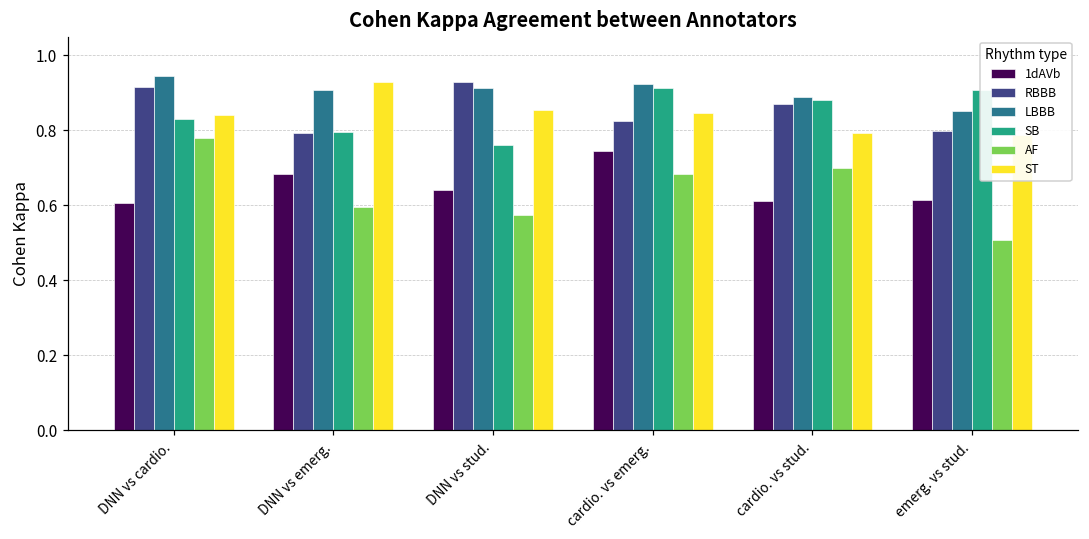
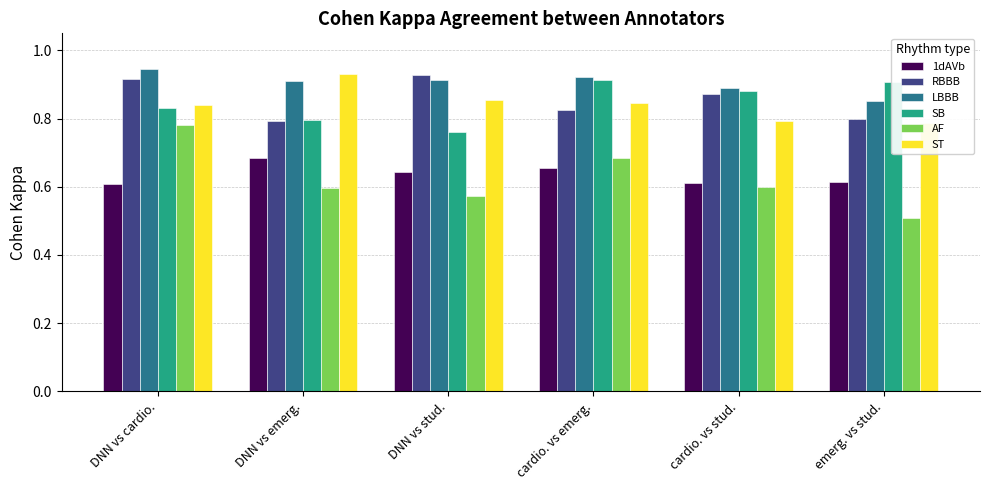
1dAVb, cardio. vs emerg.: 0.74 -> 0.66
AF, cardio. vs stud.: 0.7 -> 0.6
